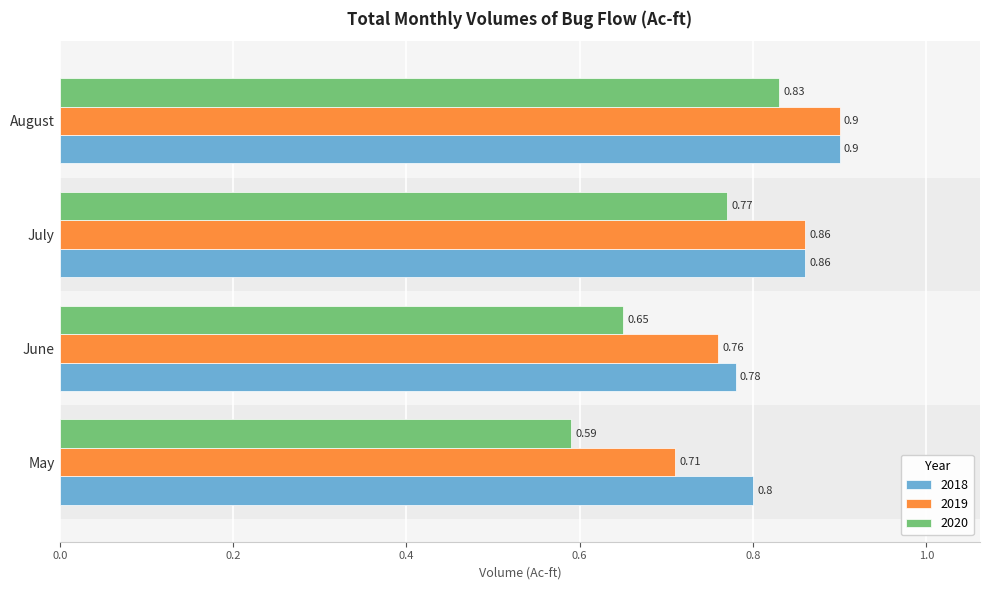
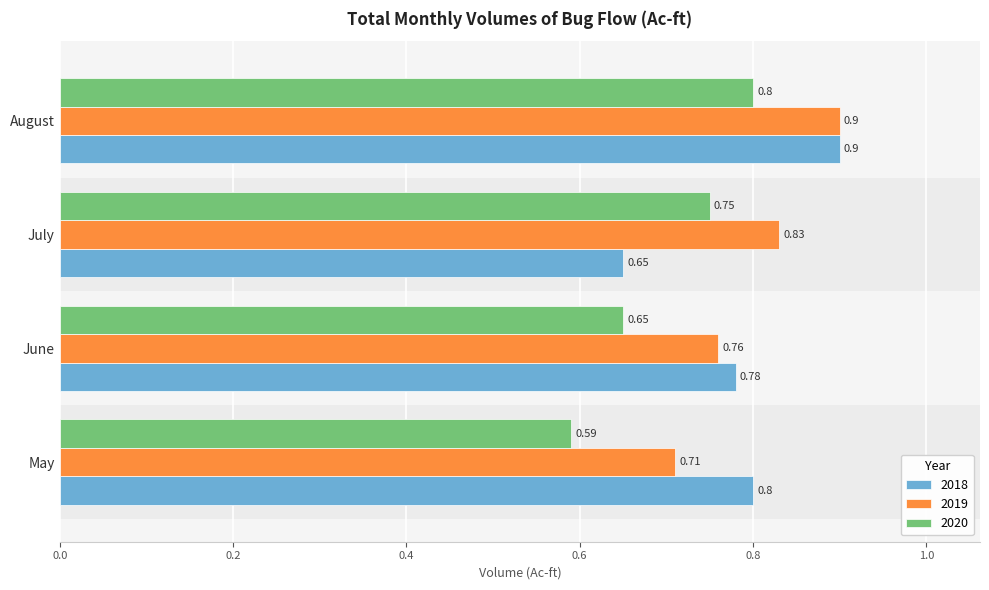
2020, August: 0.83 -> 0.8
2020, July: 0.77 -> 0.75
2019, July: 0.86 -> 0.83
2018, July: 0.86 -> 0.65
